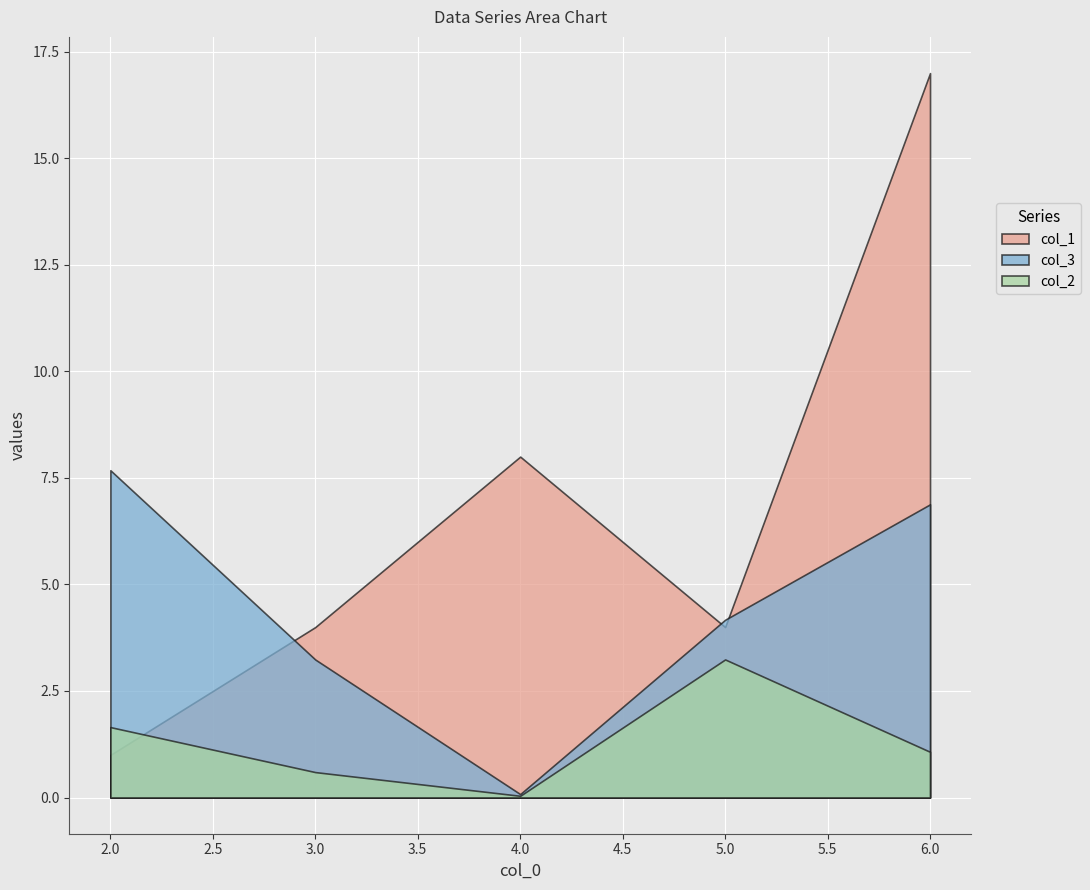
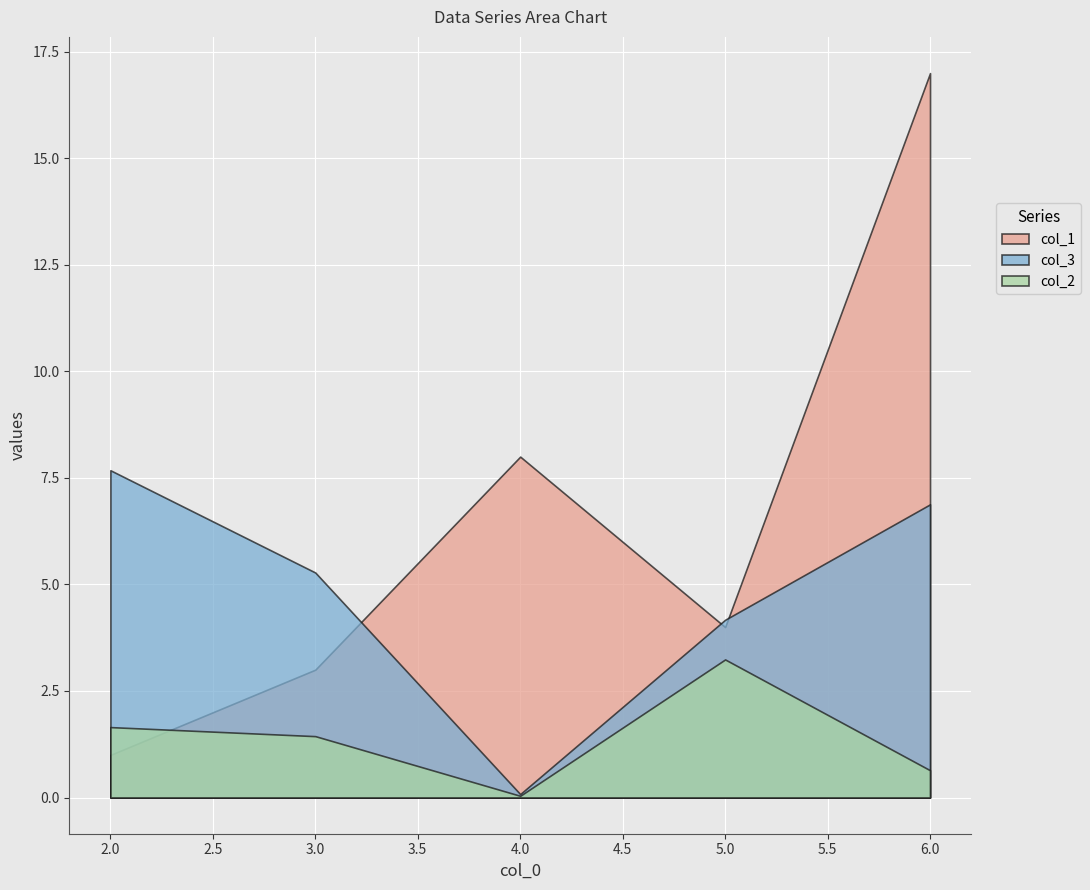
col_1, 3.0: 4 -> 3
col_3, 3.0: 3.2 -> 5.3
col_2, 3.0: 0.6 -> 1.4
col_2, 6.0: 1.1 -> 0.6
